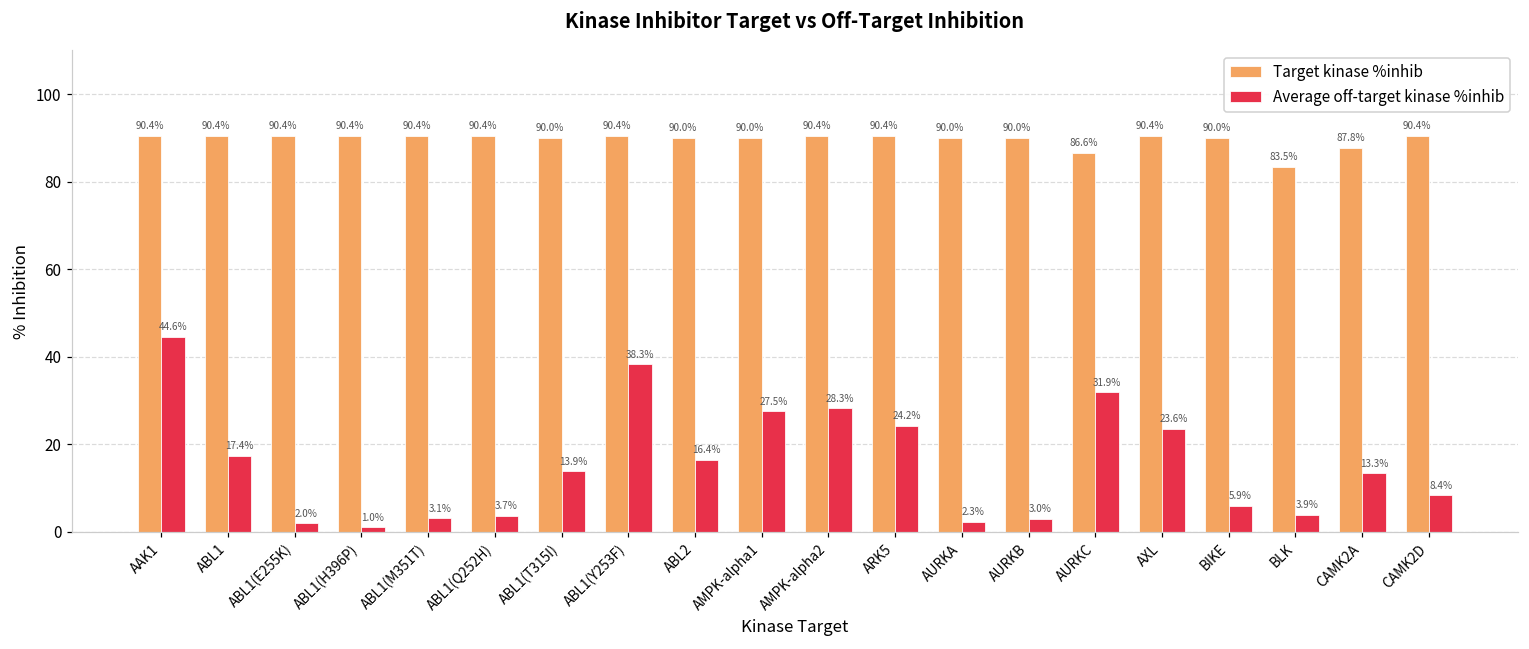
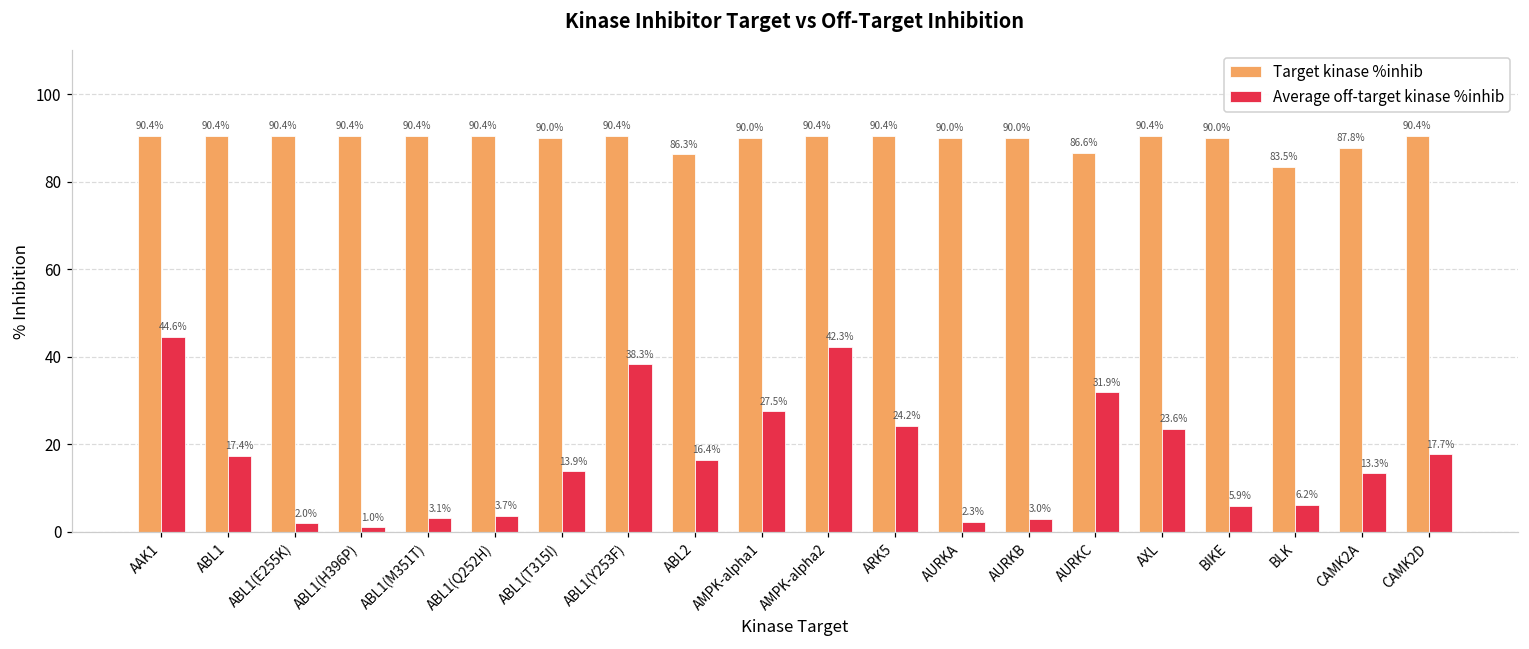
Target kinase %inhib, ABL2: 90.0% -> 86.3%
Average off-target kinase %inhib, AMPK-alpha2: 28.3% -> 42.3%
Average off-target kinase %inhib, BLK: 3.9% -> 6.2%
Average off-target kinase %inhib, CAMK2D: 8.4% -> 17.7%
